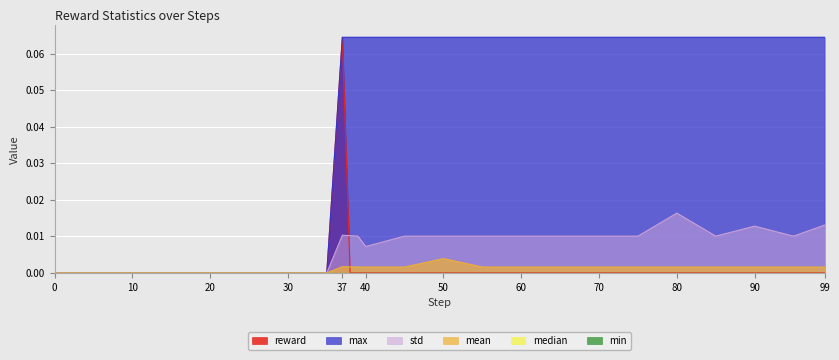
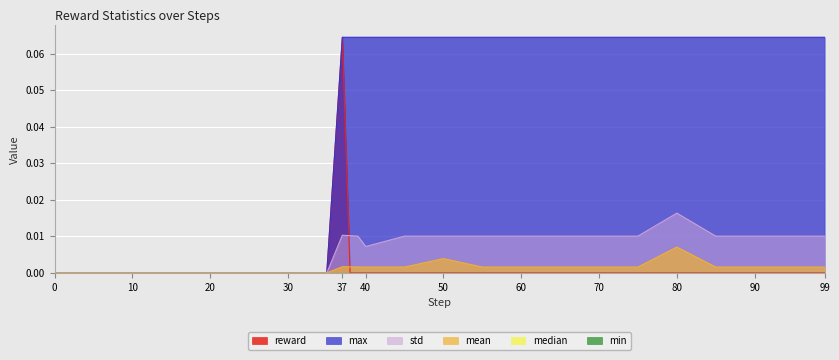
mean, 80: 0.002 -> 0.007
std, 90: 0.013 -> 0.010
std, 99: 0.013 -> 0.010
